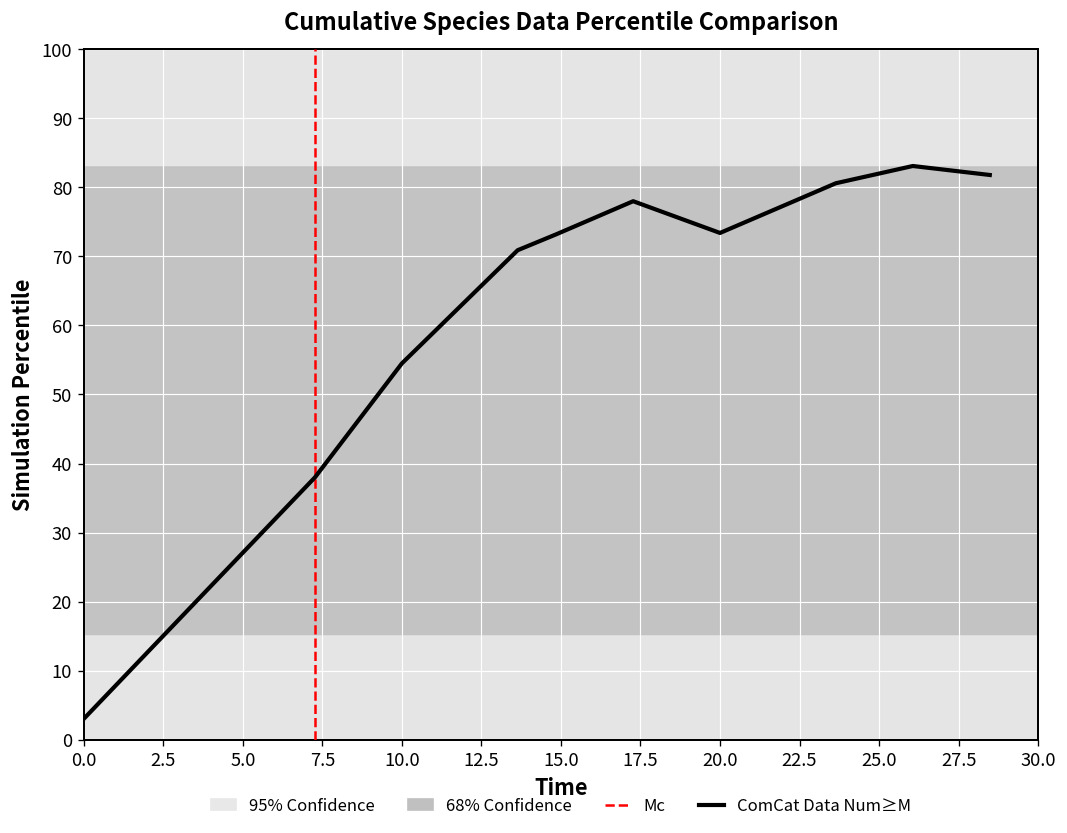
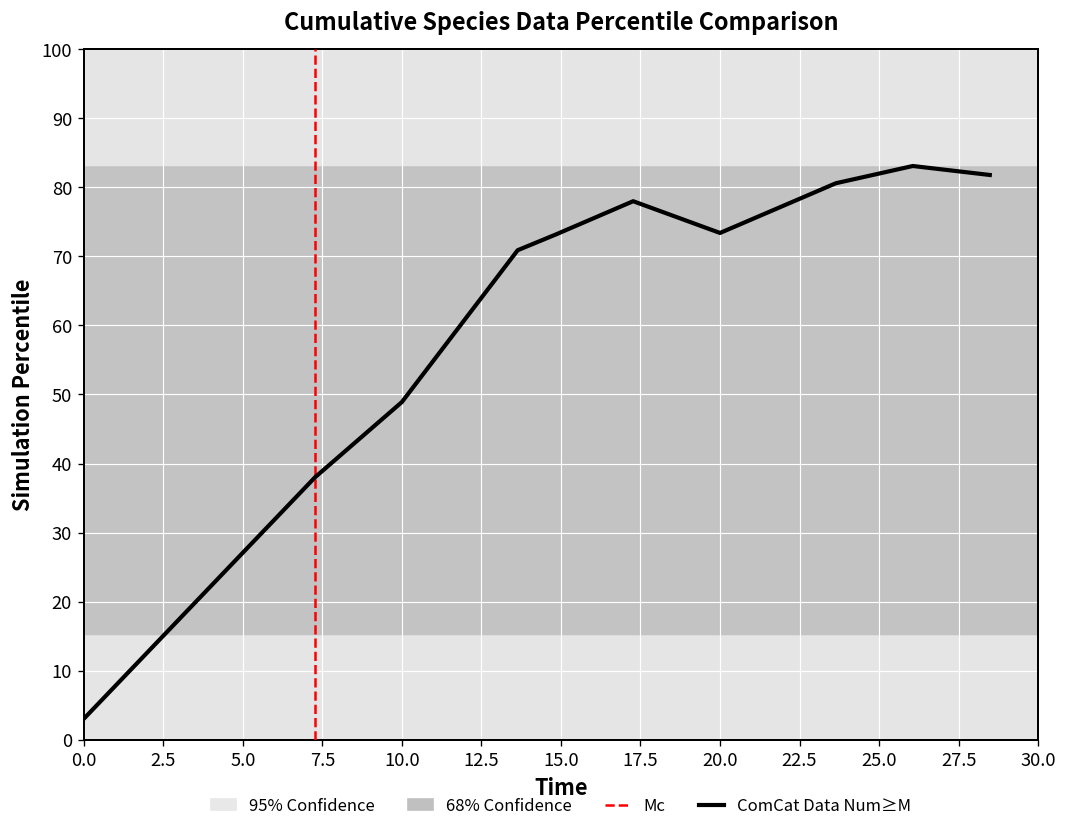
10.0: 55 -> 49
